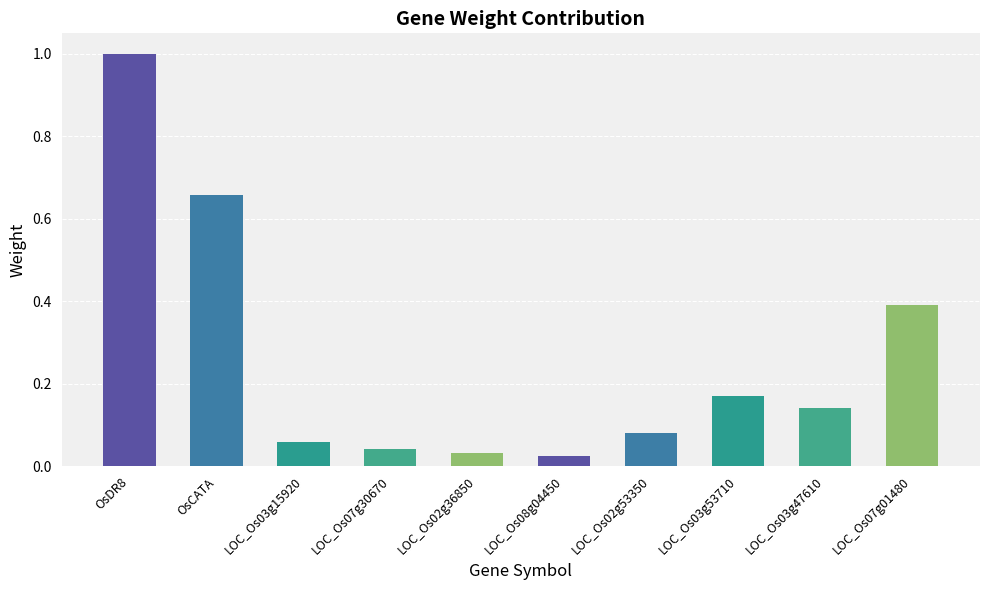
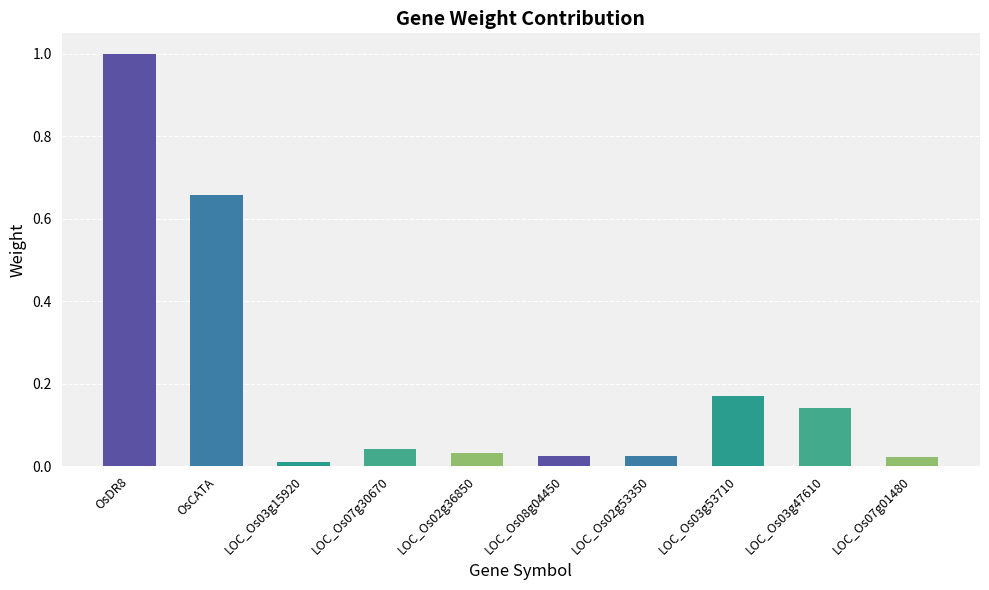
LOC_Os03g15920: 0.06 -> 0.01
LOC_Os02g53350: 0.08 -> 0.03
LOC_Os07g01480: 0.39 -> 0.02
